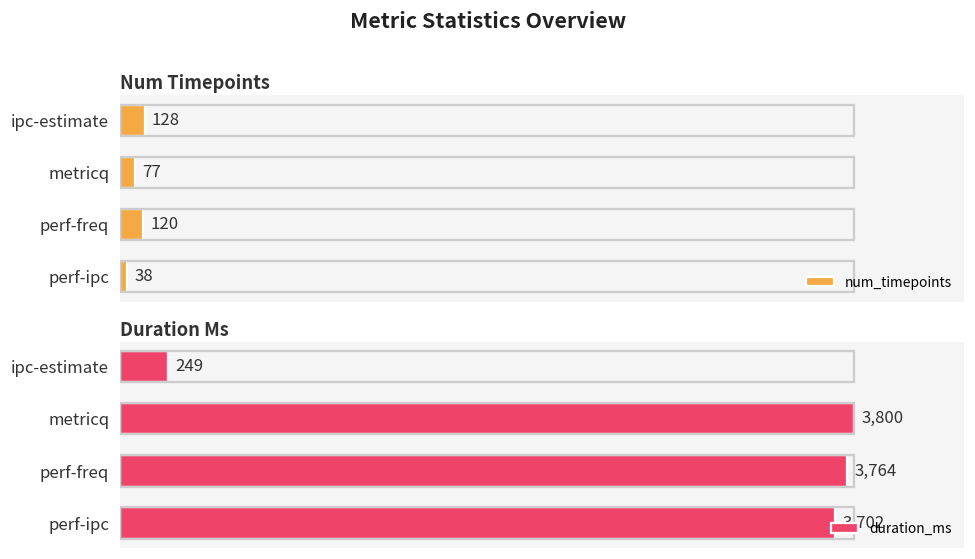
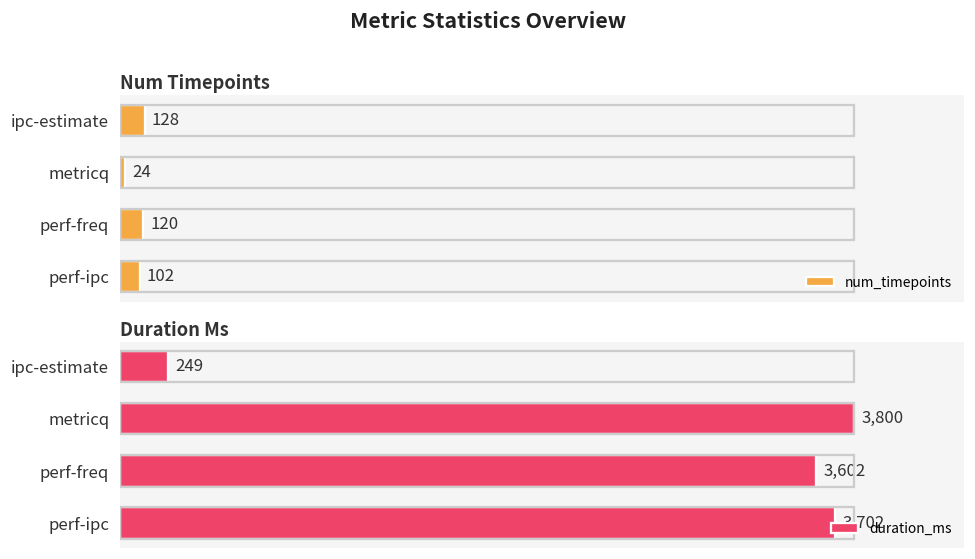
Num Timepoints, metricq: 77 -> 24
Num Timepoints, perf-ipc: 38 -> 102
Duration Ms, perf-freq: 3,764 -> 3,602
